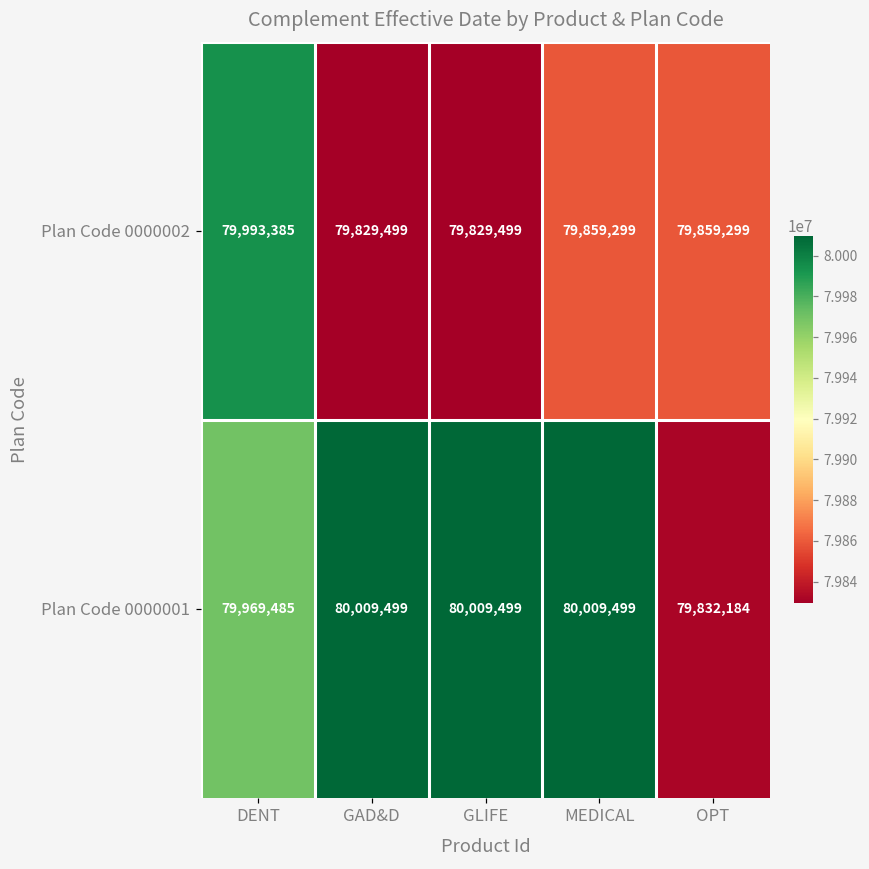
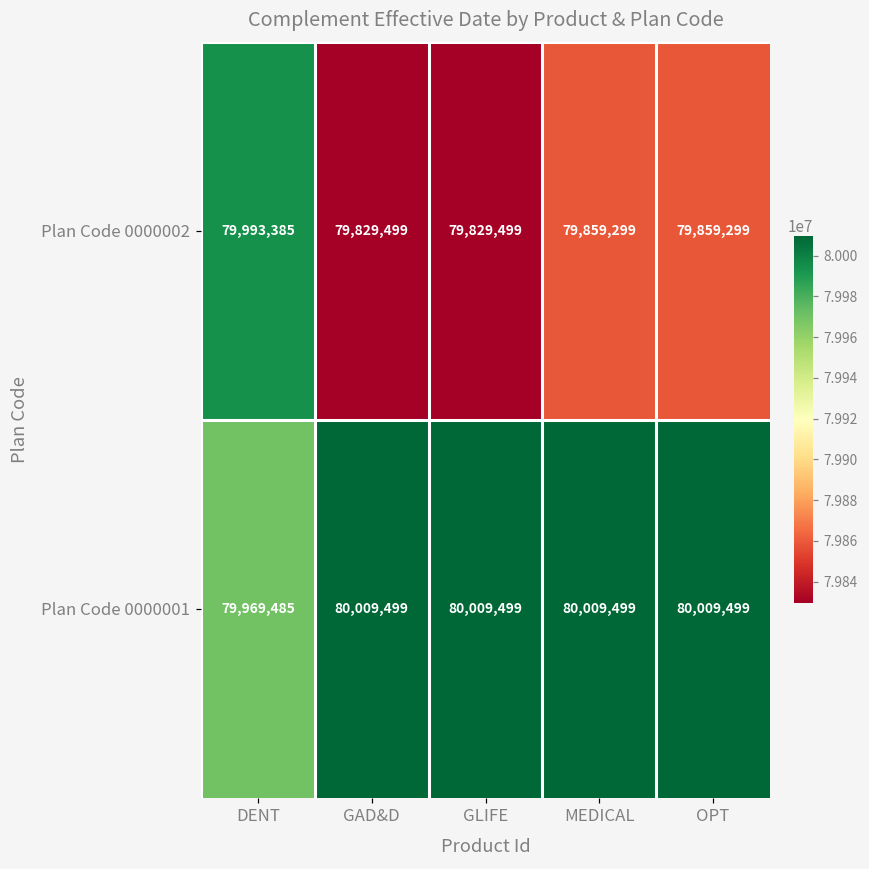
Plan Code 0000001, OPT: 79,832,184 -> 80,009,499
